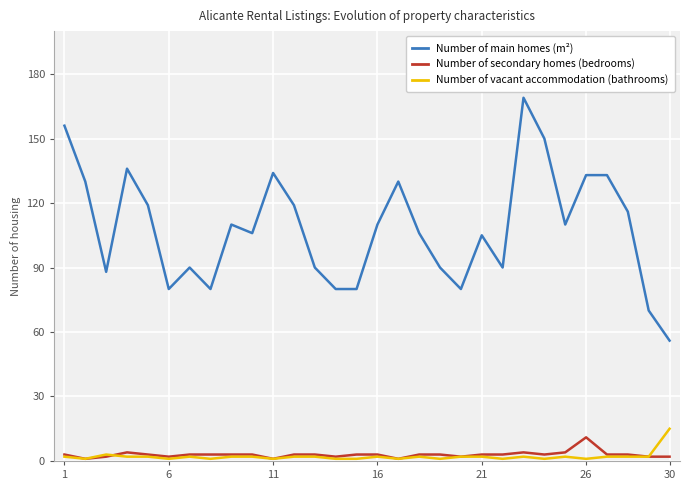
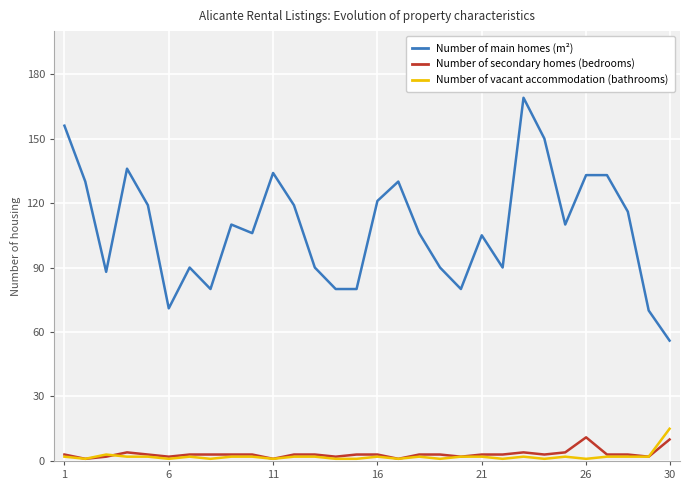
Number of main homes (m²), 6: 80 -> 71
Number of main homes (m²), 16: 110 -> 121
Number of secondary homes (bedrooms), 30: 2 -> 10
